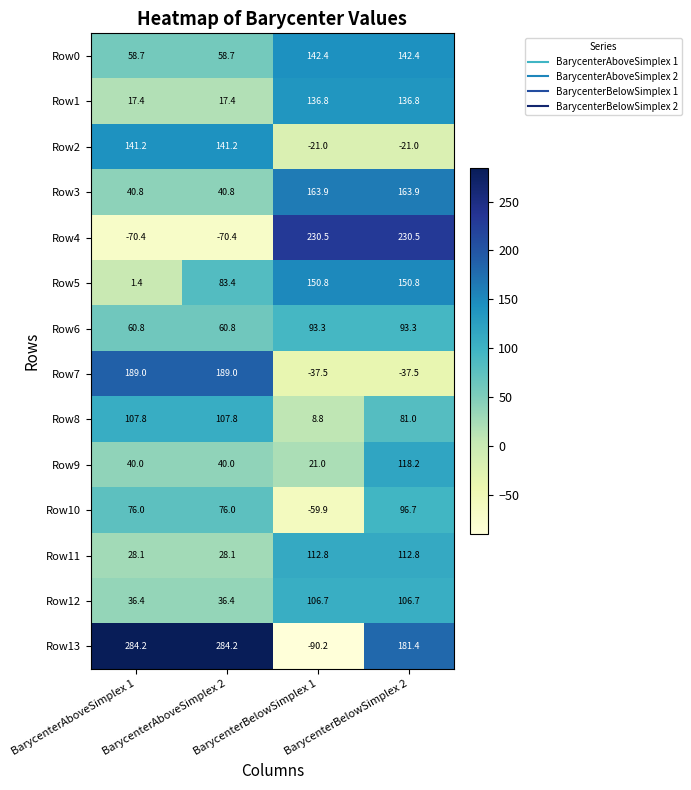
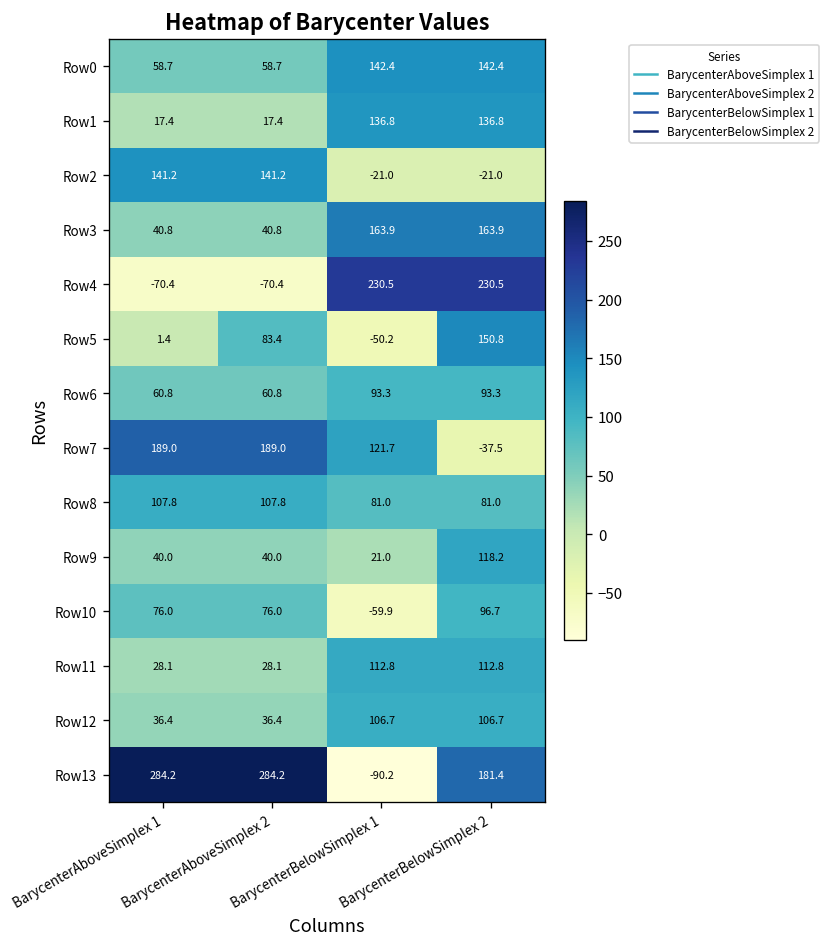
Row5, BarycenterBelowSimplex 1: 150.8 -> -50.2
Row7, BarycenterBelowSimplex 1: -37.5 -> 121.7
Row8, BarycenterBelowSimplex 1: 8.8 -> 81.0
